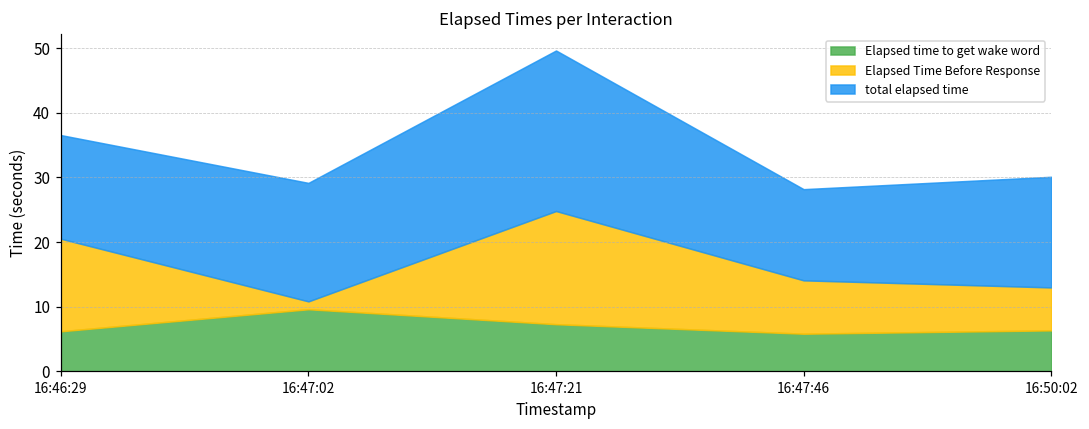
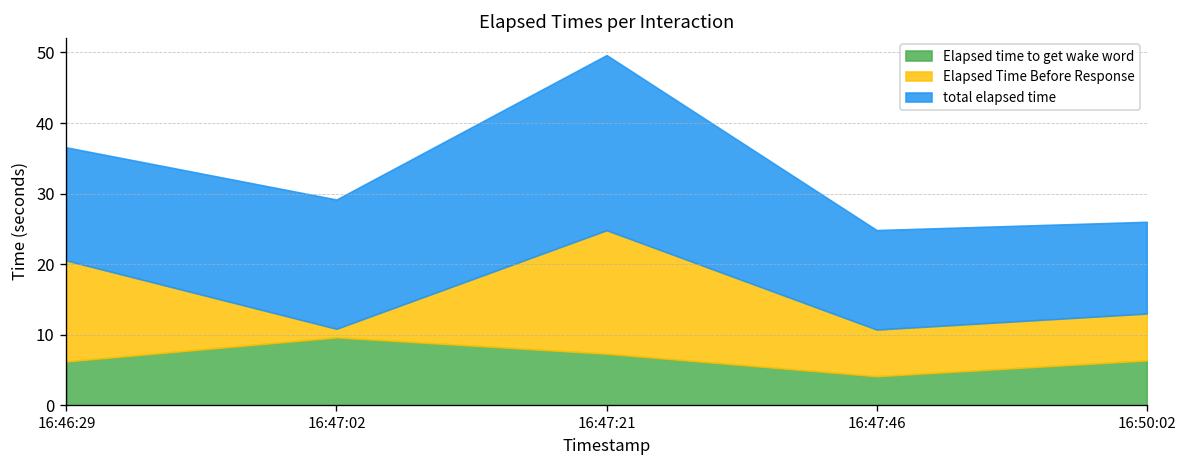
Elapsed time to get wake word, 16:47:46: 6 -> 4
Elapsed Time Before Response, 16:47:46: 8 -> 7
total elapsed time, 16:50:02: 17 -> 13
